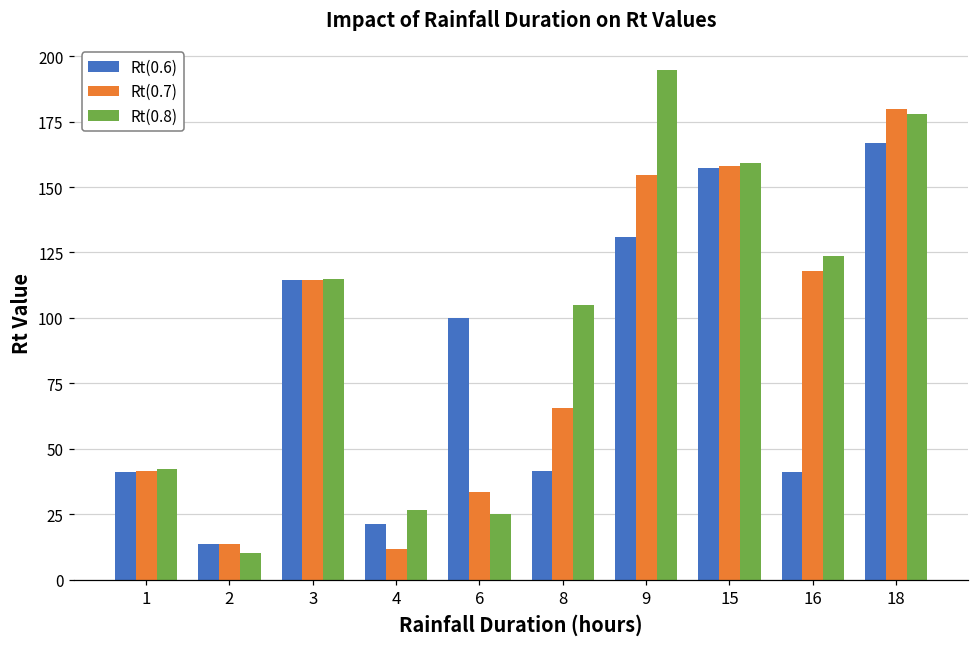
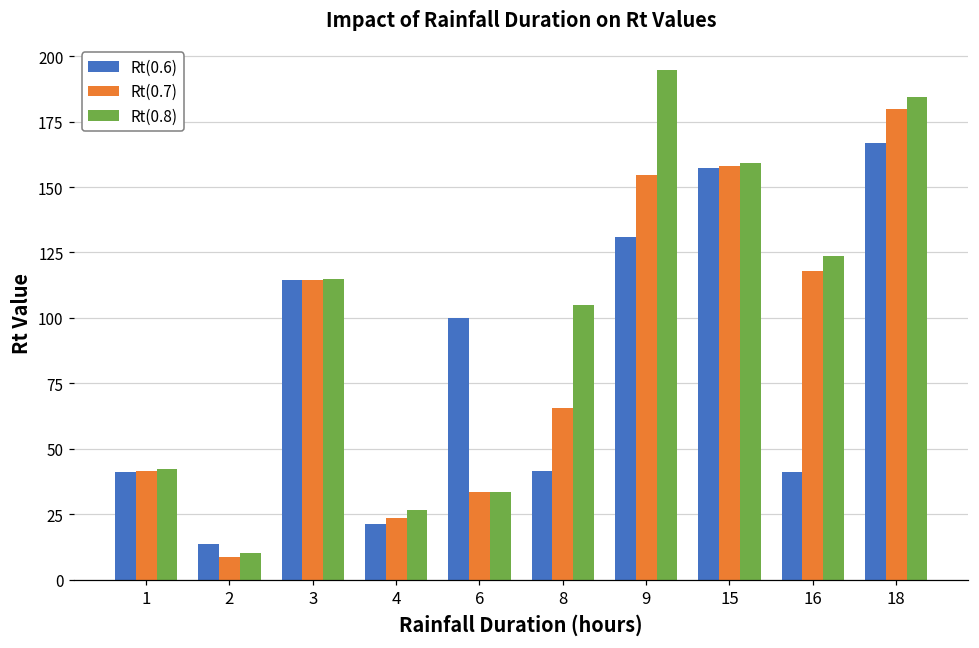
Rt(0.7), 2: 14 -> 9
Rt(0.7), 4: 12 -> 24
Rt(0.8), 6: 25 -> 33
Rt(0.8), 18: 178 -> 184
